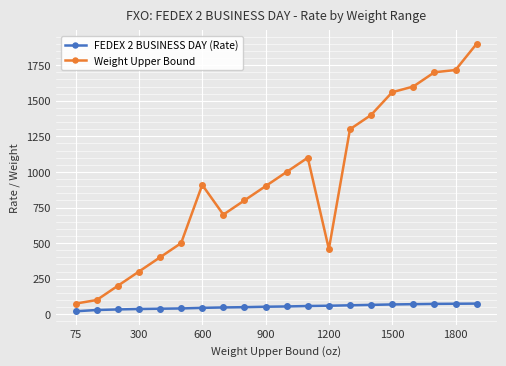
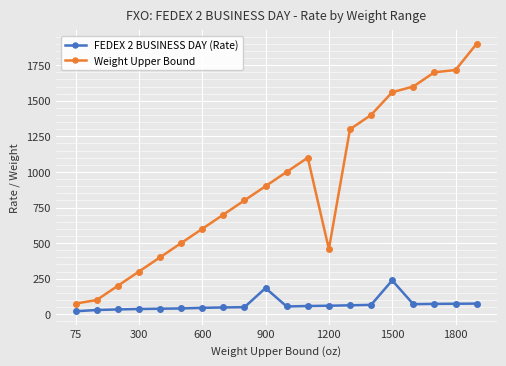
Weight Upper Bound, 600: 910 -> 600
FEDEX 2 BUSINESS DAY (Rate), 900: 50 -> 180
FEDEX 2 BUSINESS DAY (Rate), 1500: 70 -> 240
